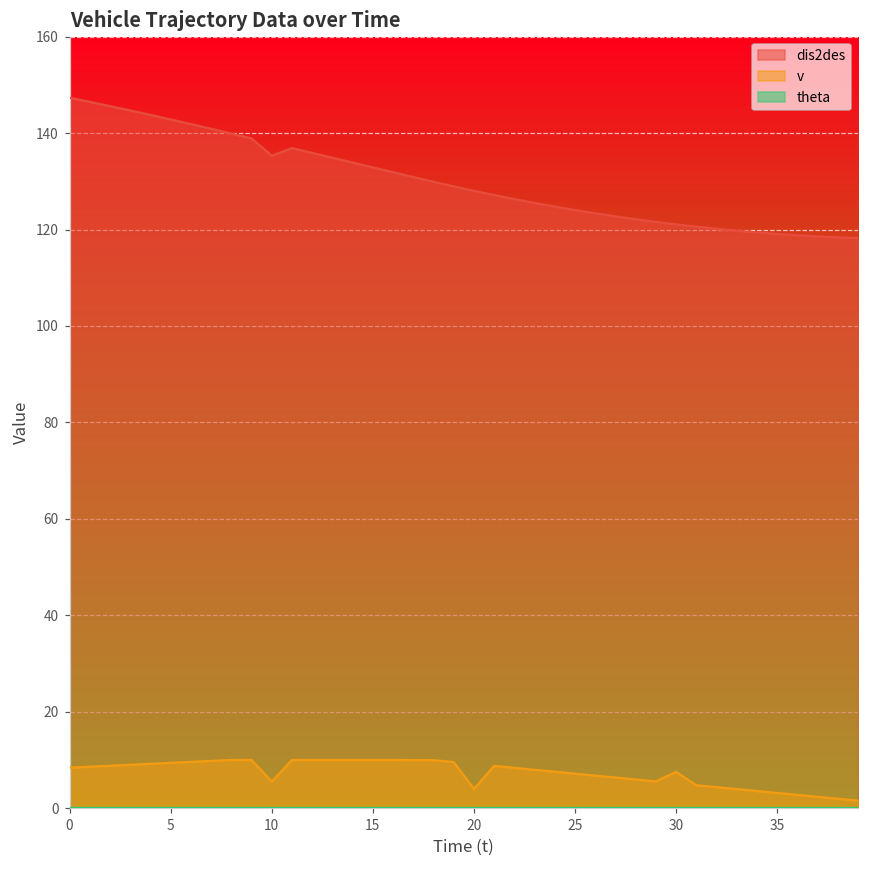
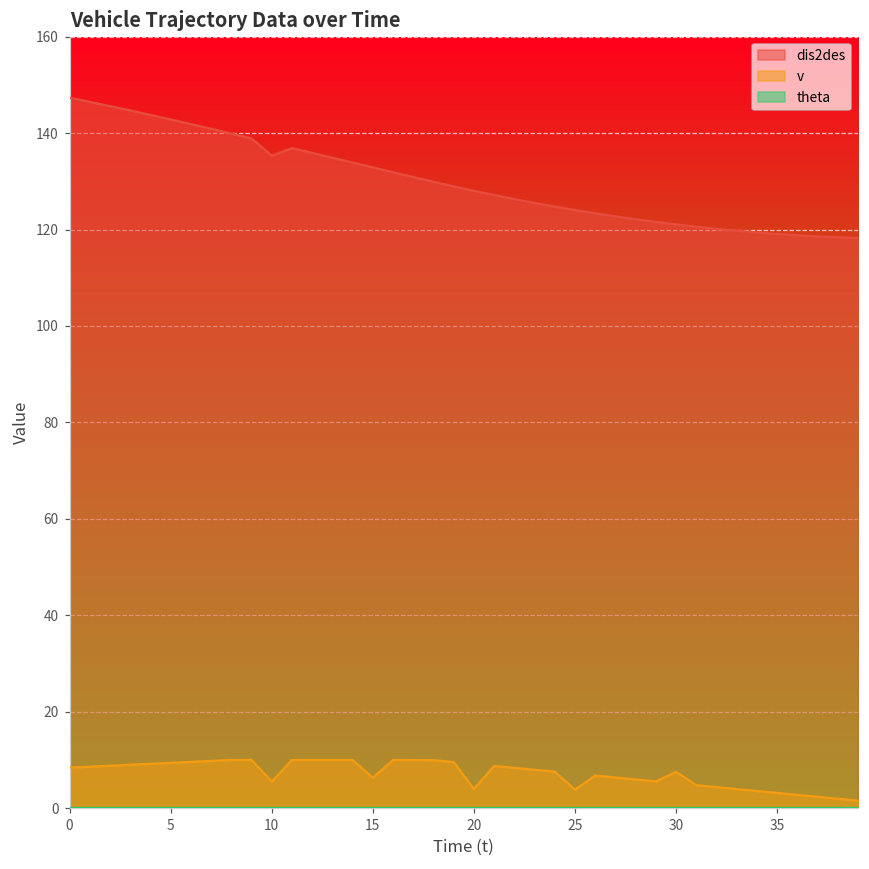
v, 15: 10 -> 6
v, 25: 7 -> 4
